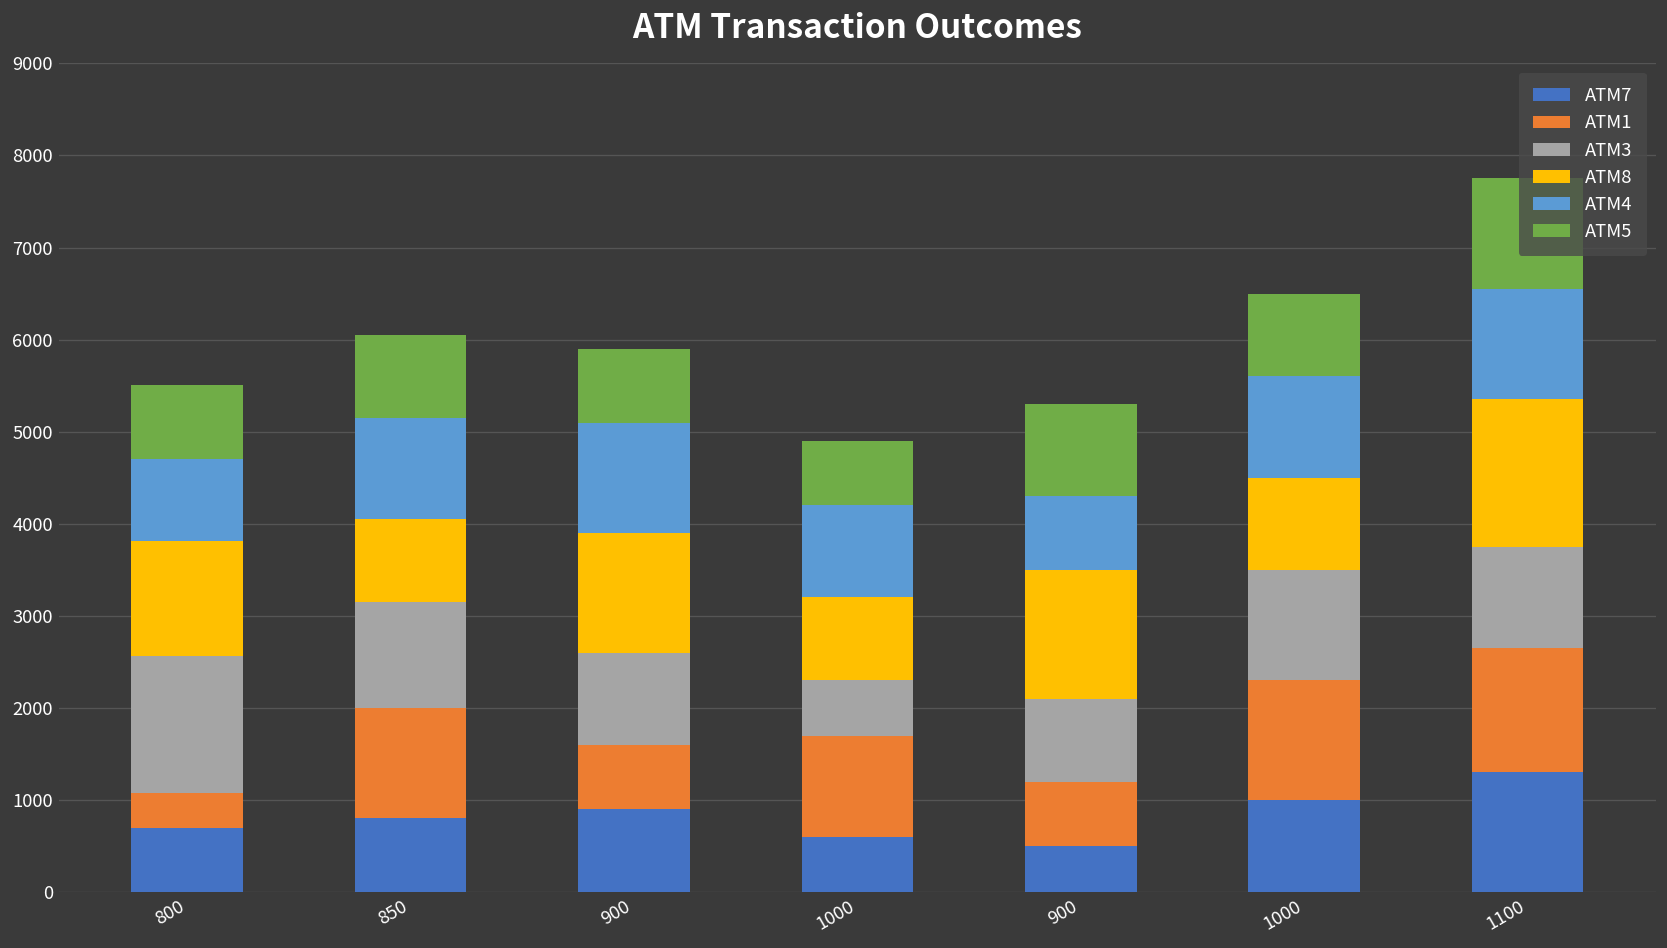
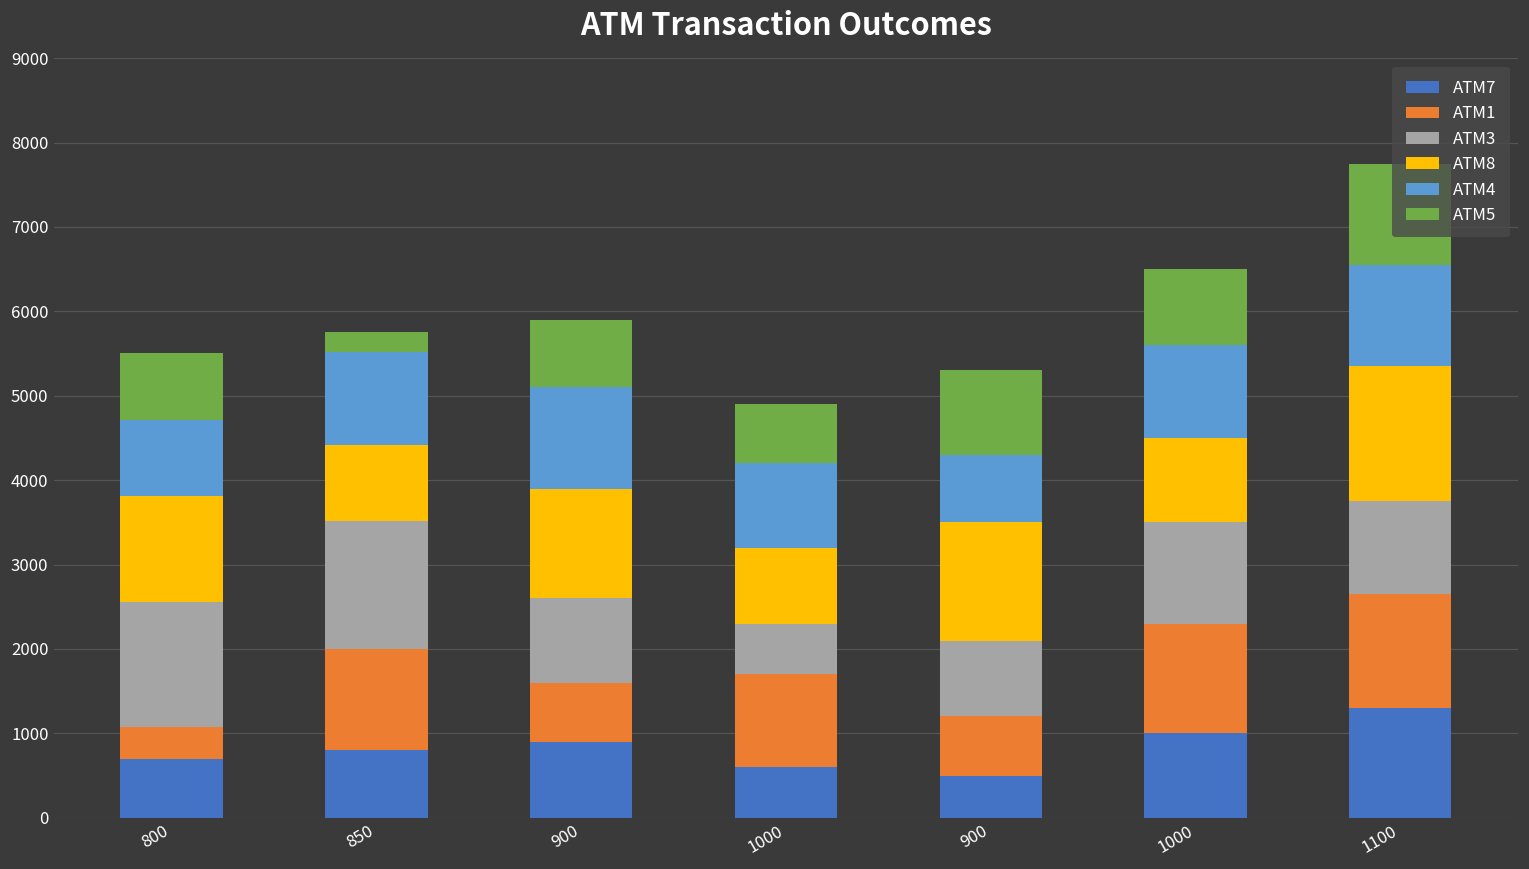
ATM3, 850: 1200 -> 1500
ATM5, 850: 900 -> 200
